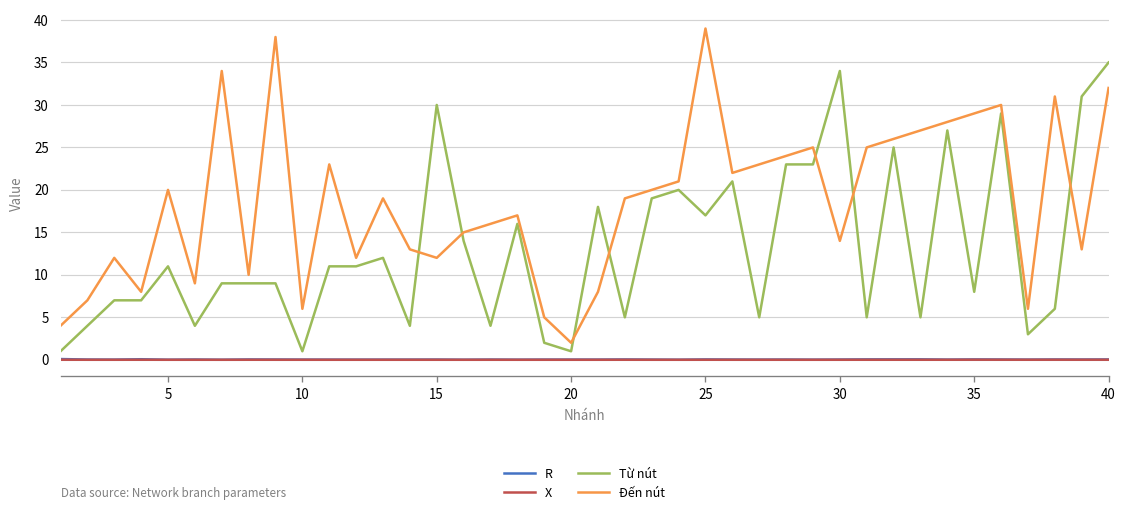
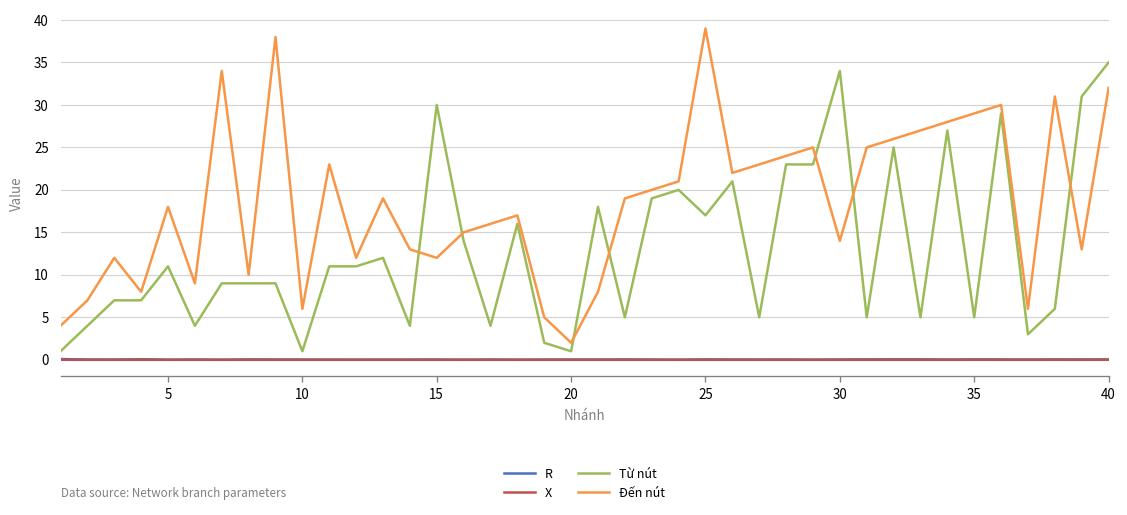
Đến nút, 5: 20 -> 18
Từ nút, 35: 8 -> 5
